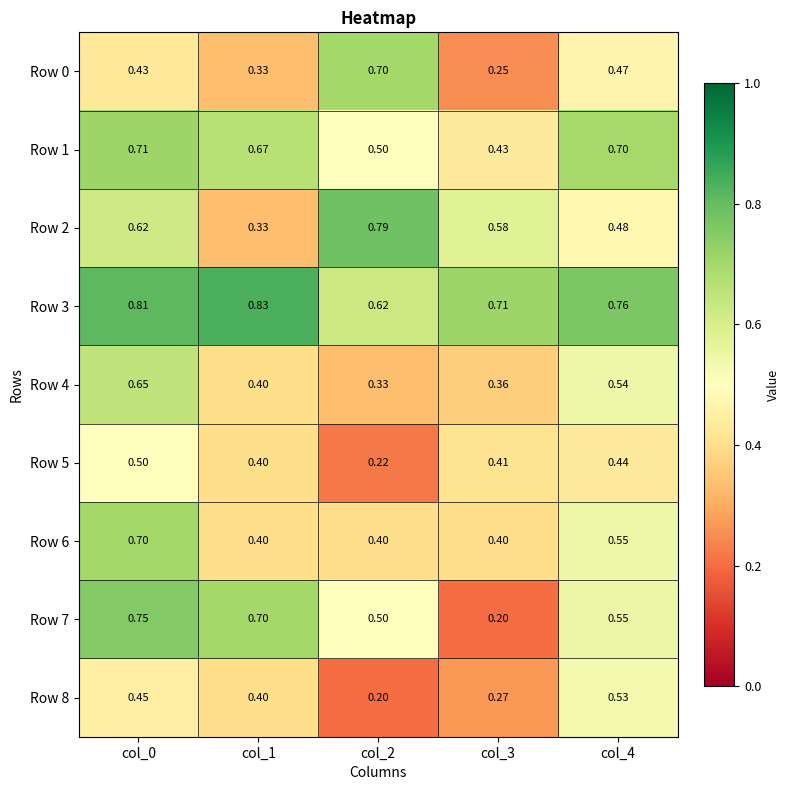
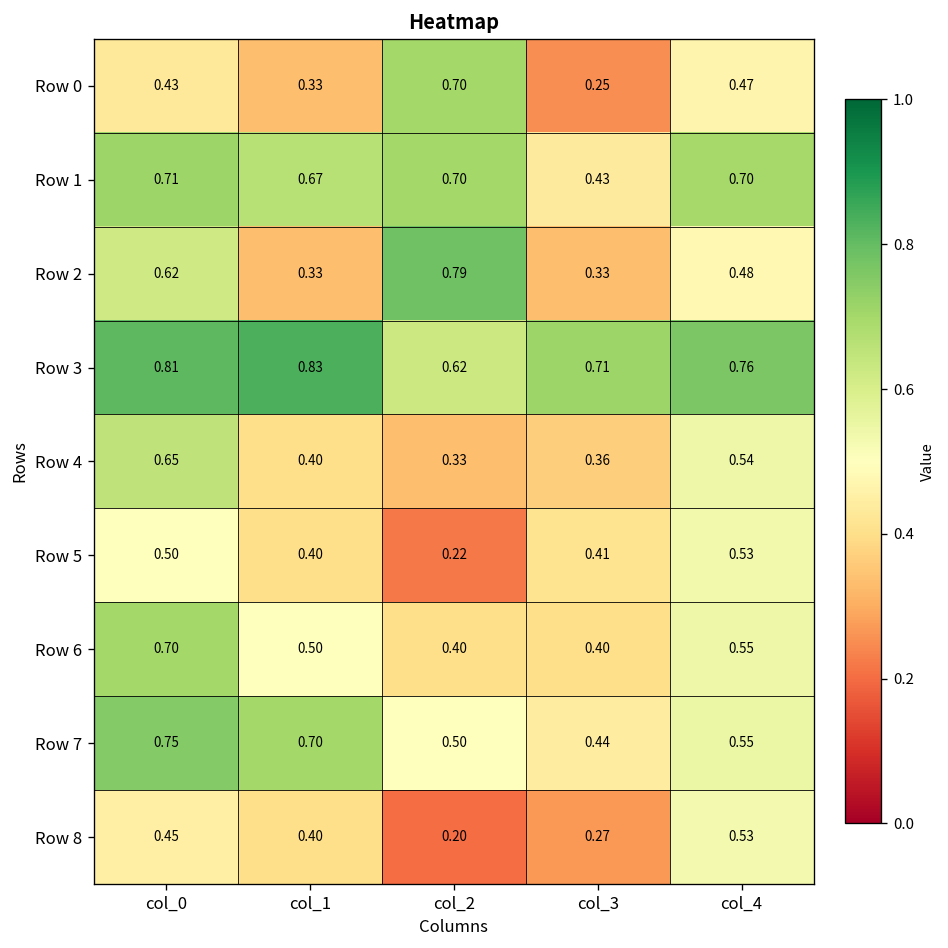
Row 1, col_2: 0.50 -> 0.70
Row 2, col_3: 0.58 -> 0.33
Row 5, col_4: 0.44 -> 0.53
Row 6, col_1: 0.40 -> 0.50
Row 7, col_3: 0.20 -> 0.44
